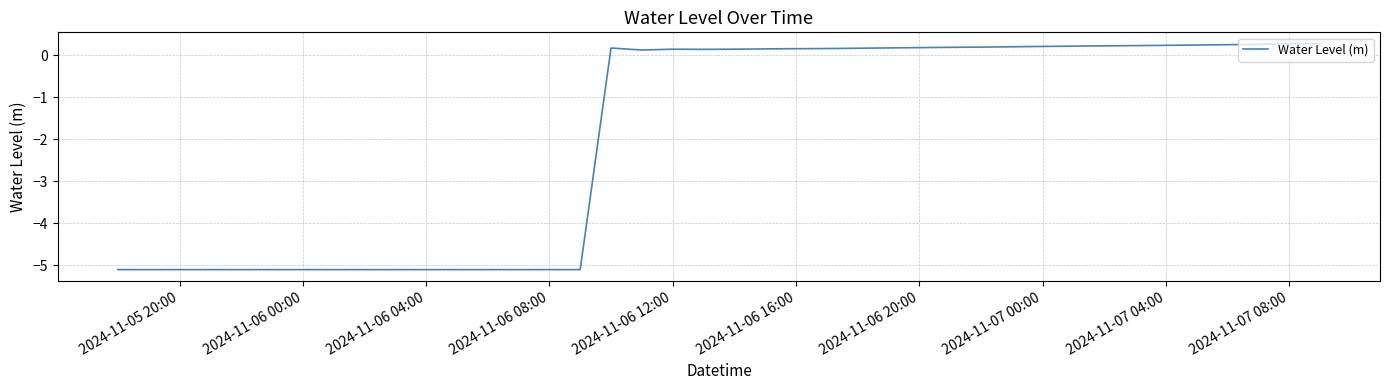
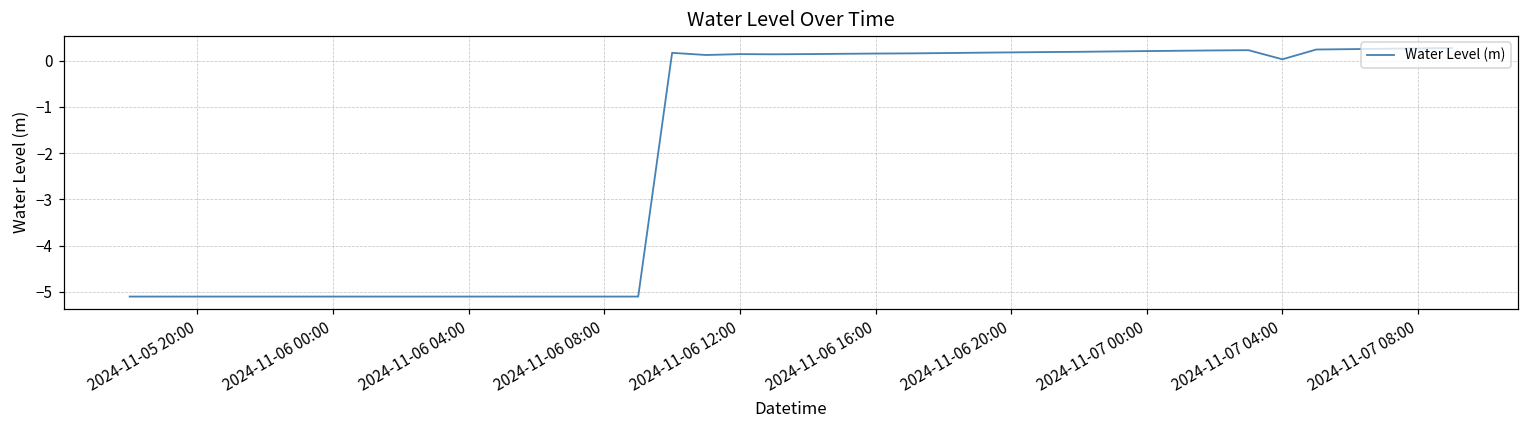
2024-11-07 04:00: 0.2 -> 0.0
